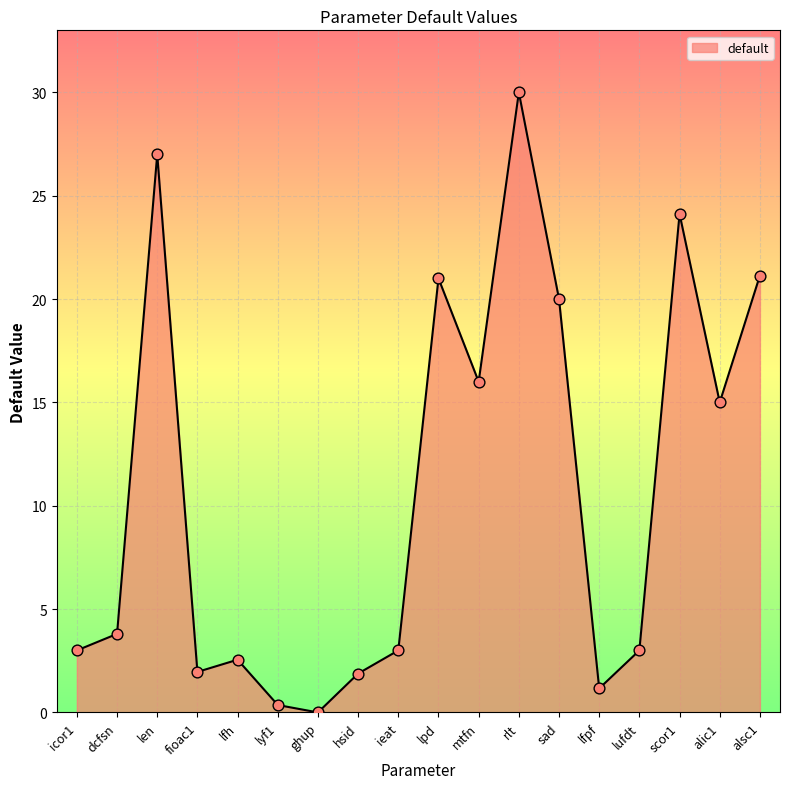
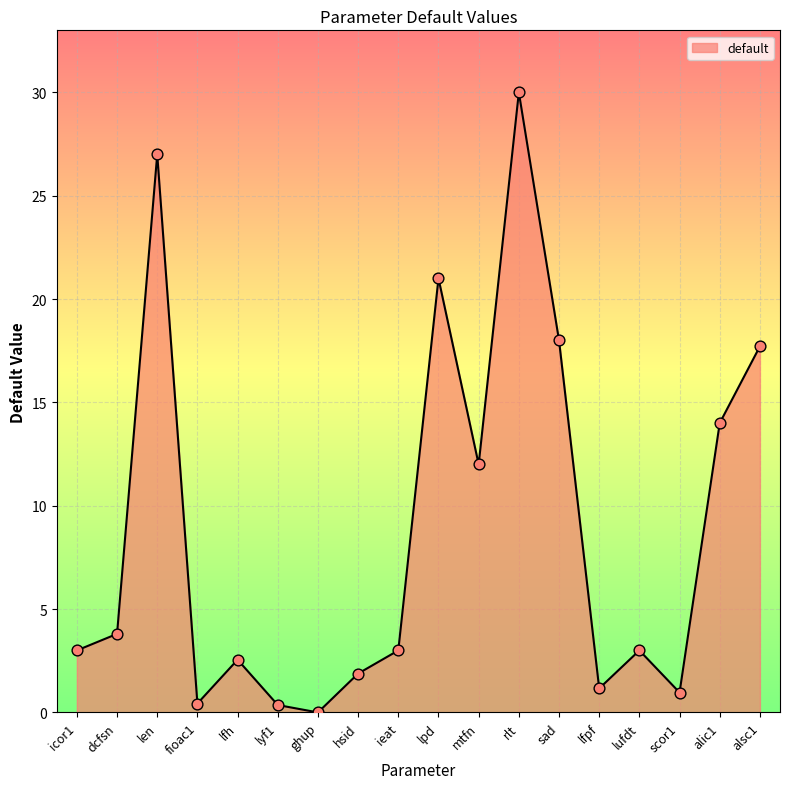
fioac1: 2.0 -> 0.4
mtfn: 16 -> 12
sad: 20 -> 18
scor1: 24.1 -> 1.0
alic1: 15 -> 14
alsc1: 21.1 -> 17.7
